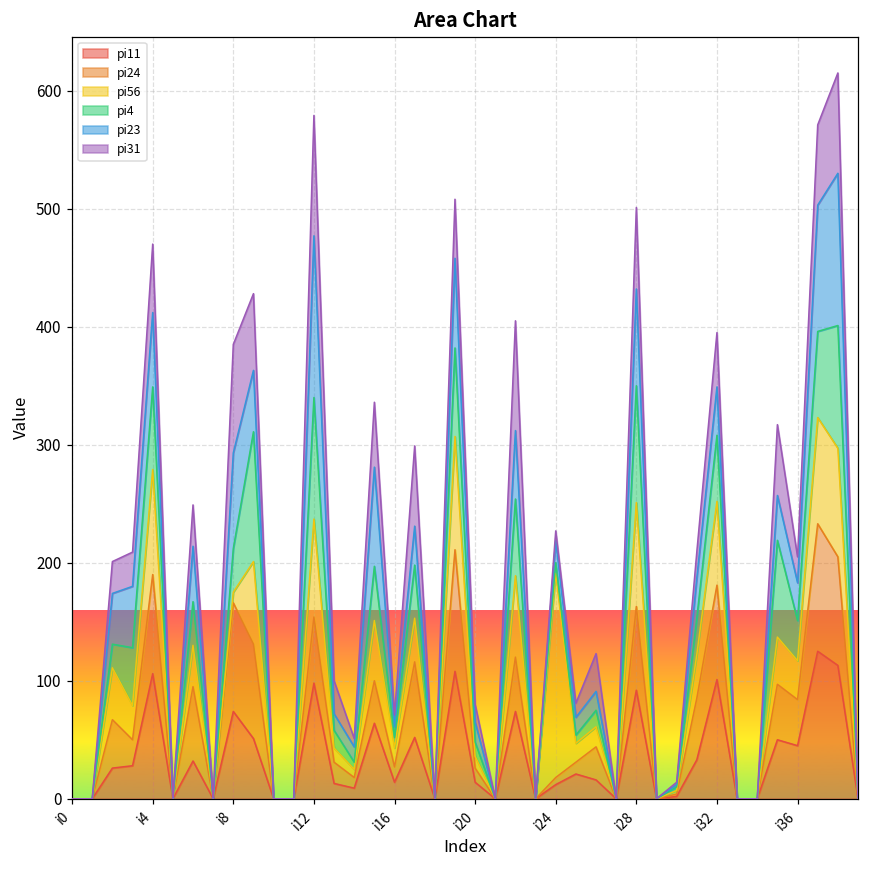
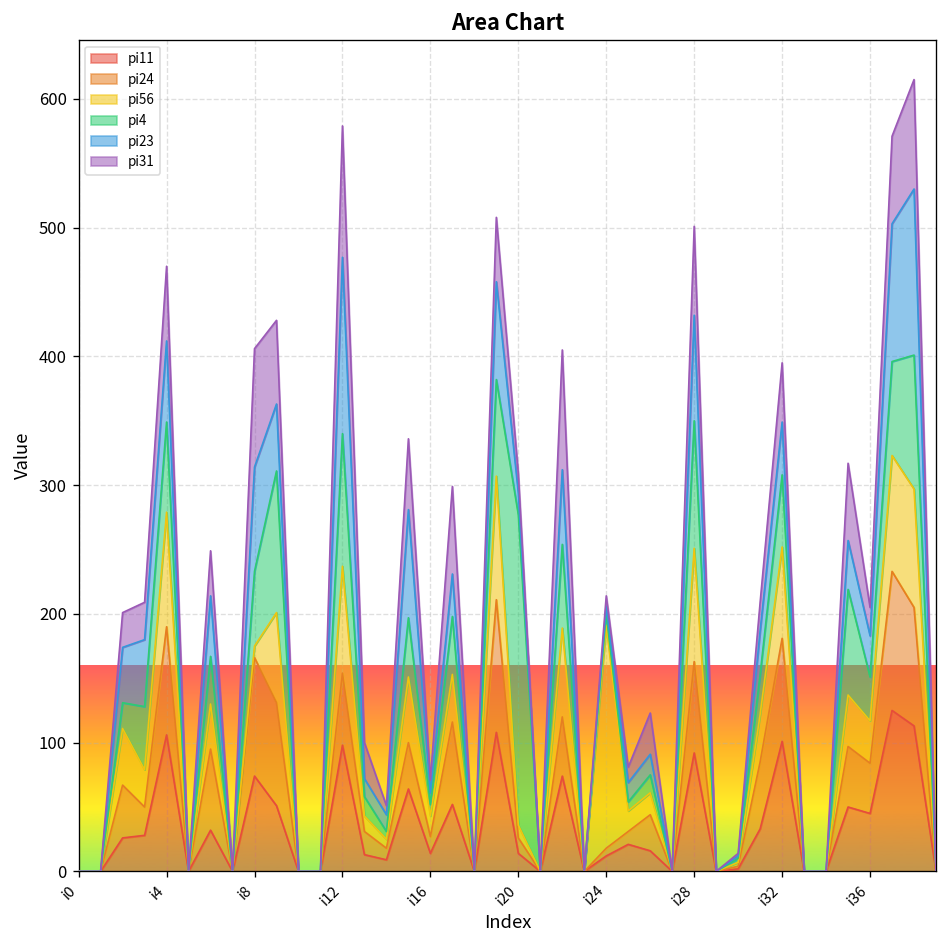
pi4, i8: 37 -> 58
pi4, i20: 12 -> 241
pi23, i24: 19 -> 6
